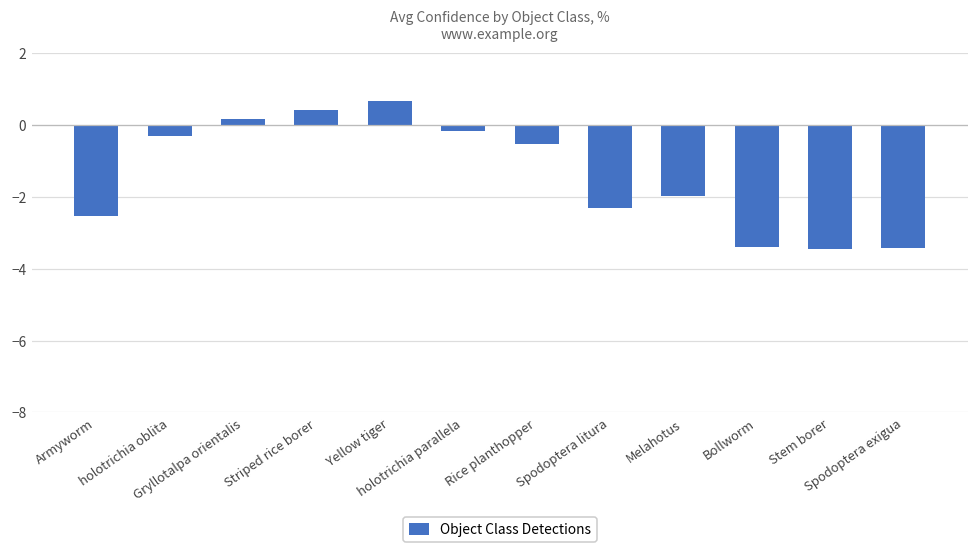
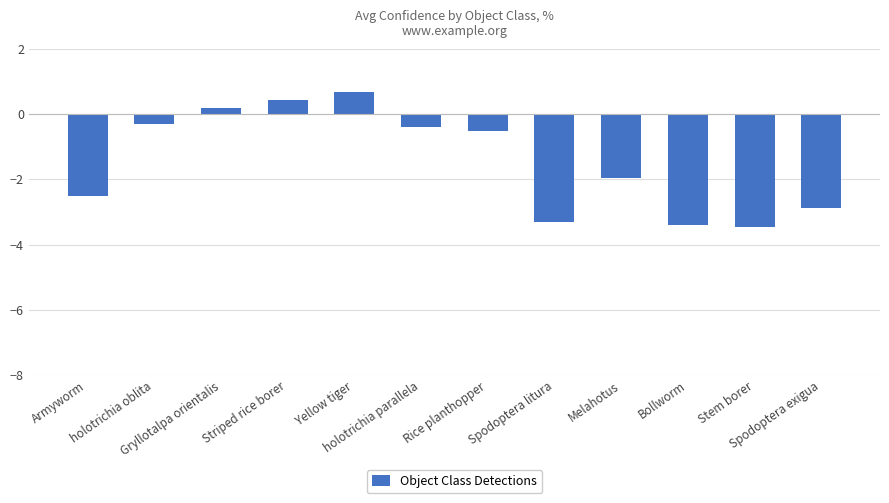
holotrichia parallela: -0.2 -> -0.4
Spodoptera litura: -2.3 -> -3.3
Spodoptera exigua: -3.4 -> -2.9
